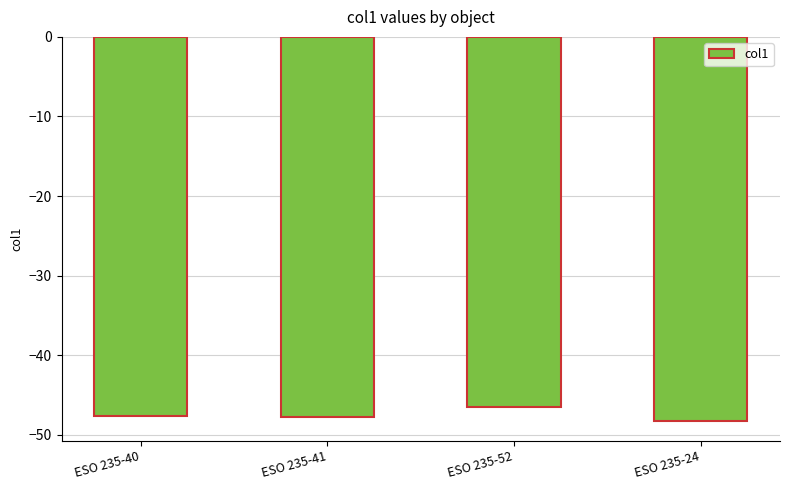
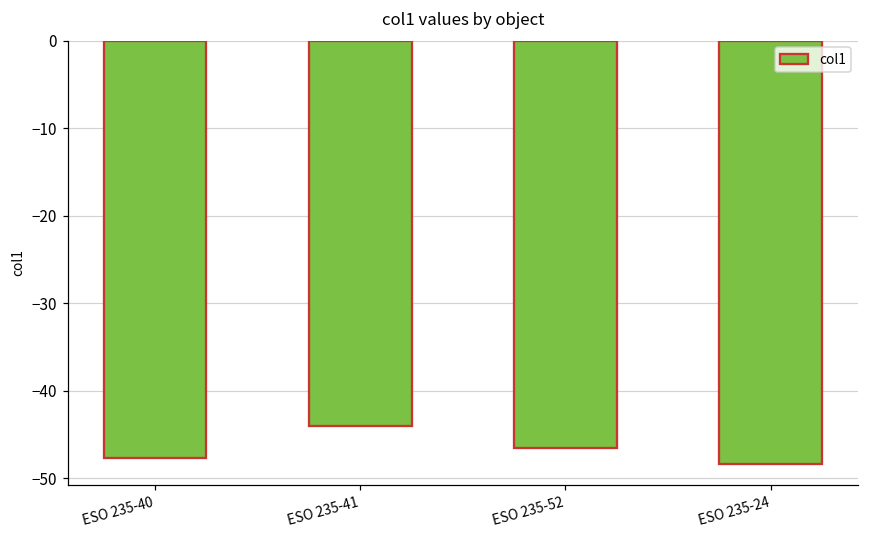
ESO 235-41: -48 -> -44
